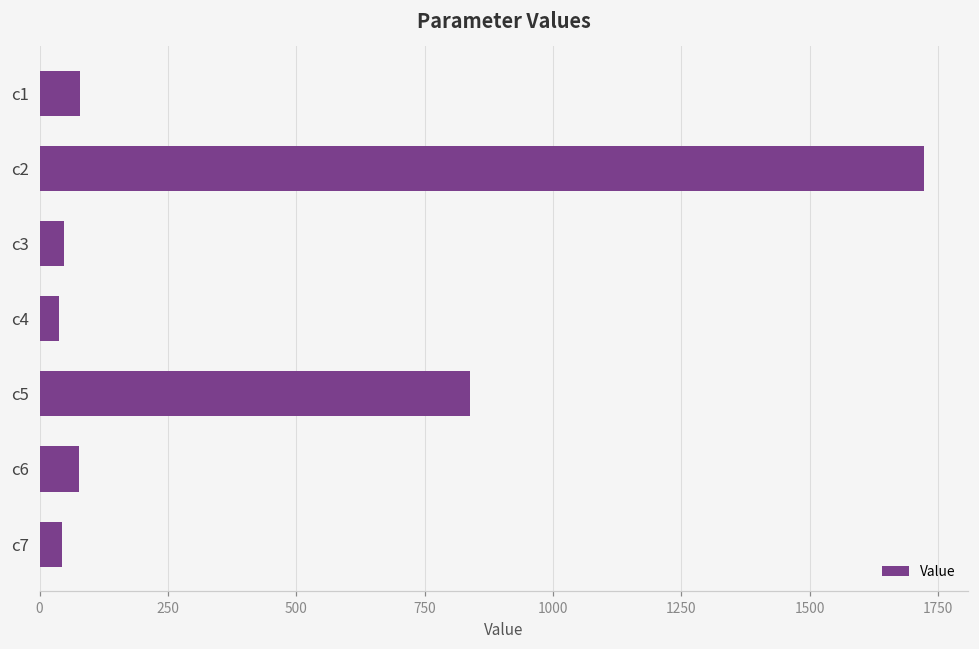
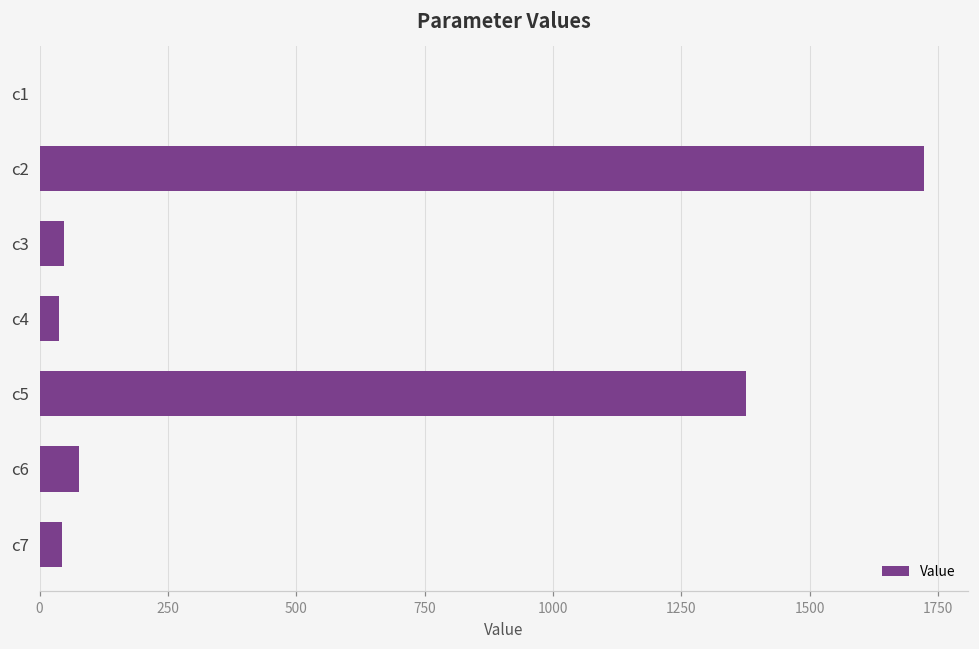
c1: 80 -> 0
c5: 840 -> 1380
